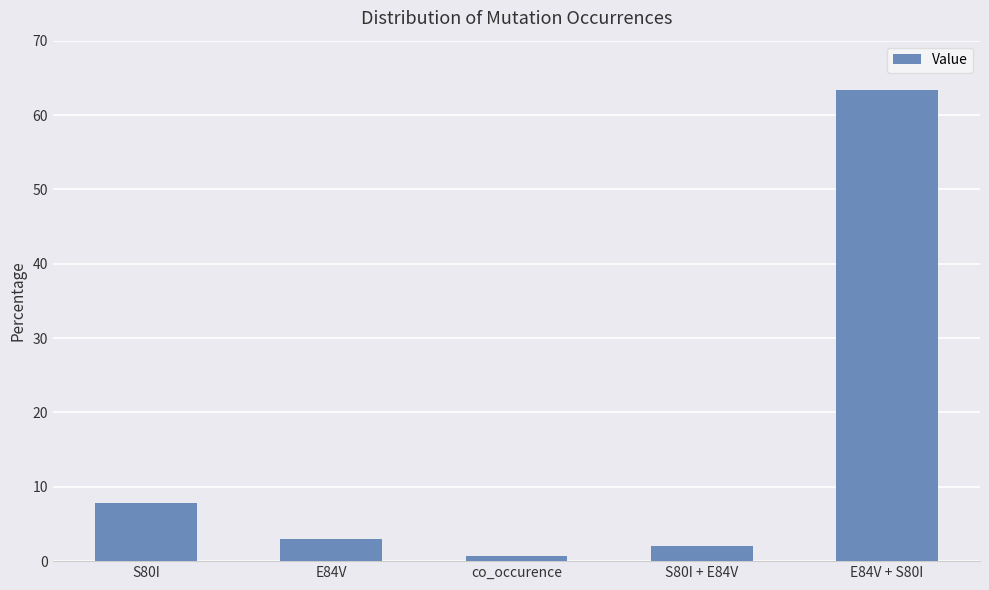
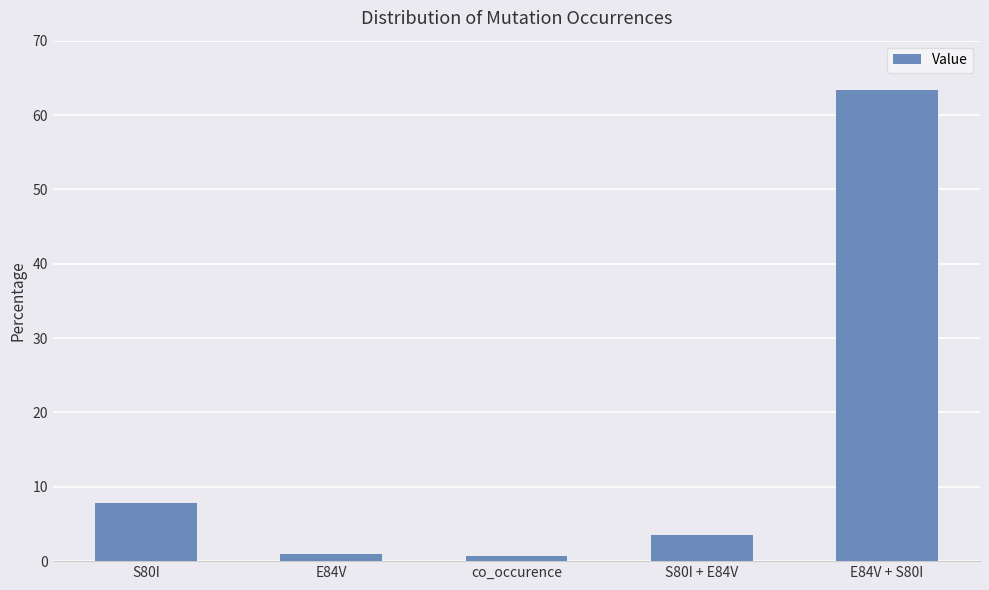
E84V: 3 -> 1
S80I + E84V: 2 -> 3
